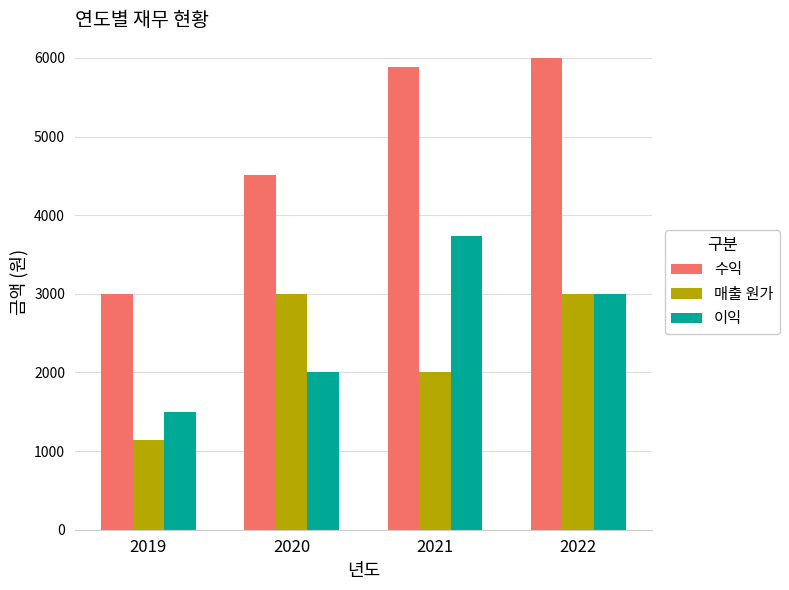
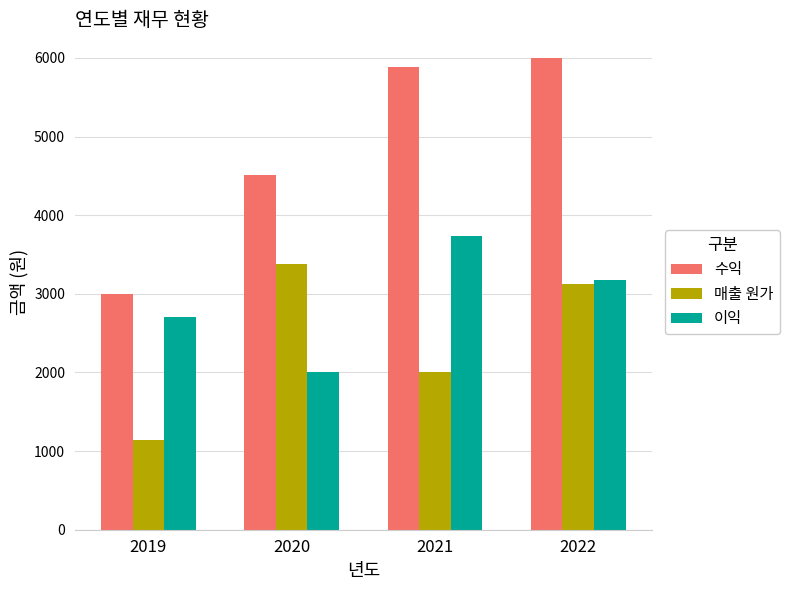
이익, 2019: 1500 -> 2700
매출 원가, 2020: 3000 -> 3400
매출 원가, 2022: 3000 -> 3100
이익, 2022: 3000 -> 3200
